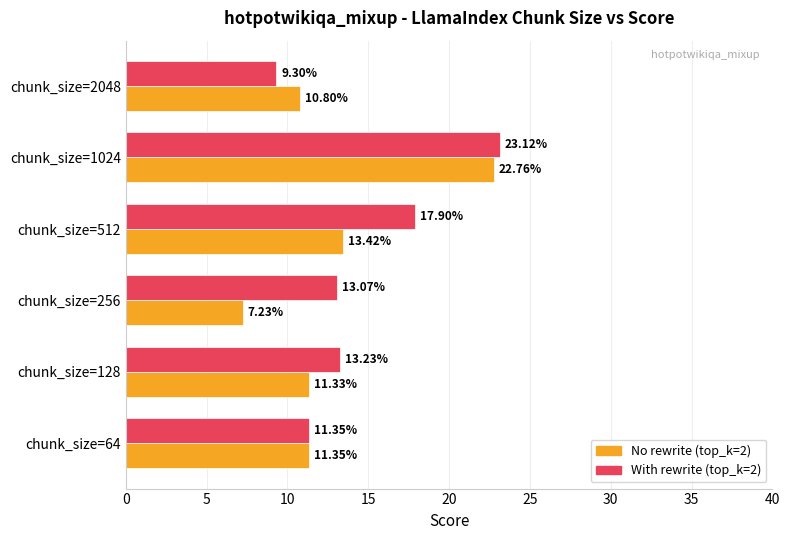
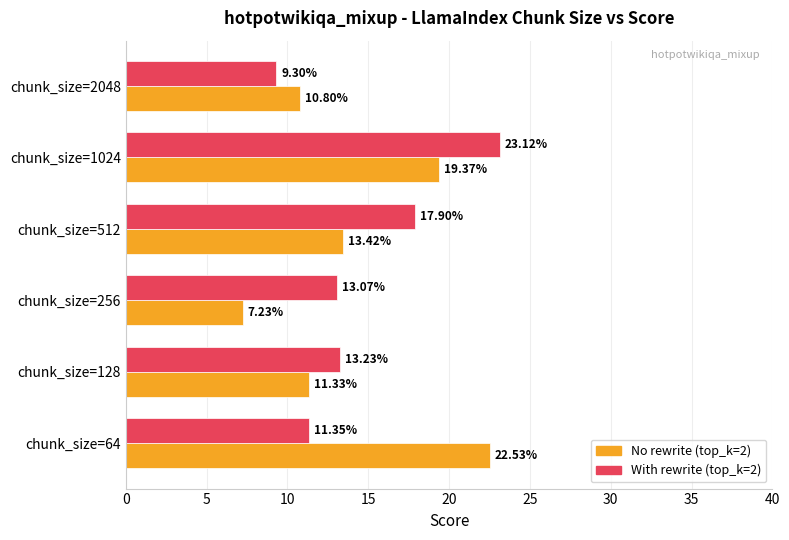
No rewrite (top_k=2), chunk_size=1024: 22.76% -> 19.37%
No rewrite (top_k=2), chunk_size=64: 11.35% -> 22.53%
